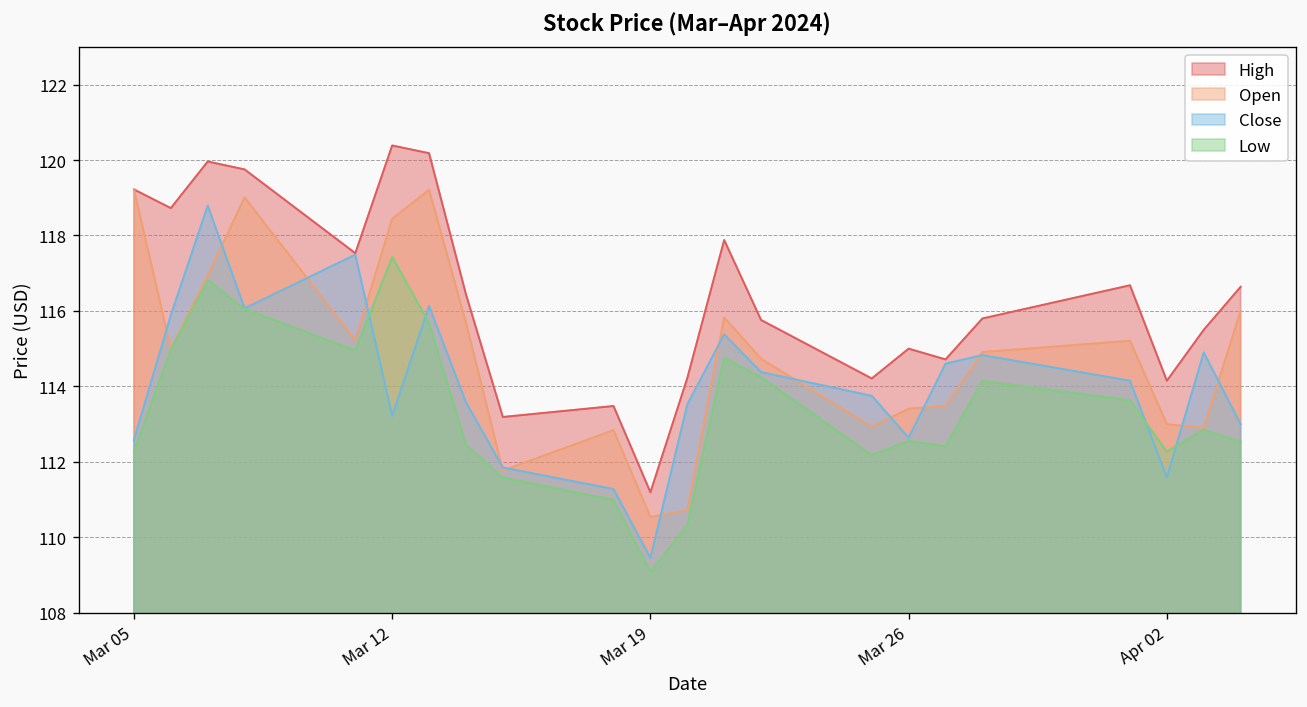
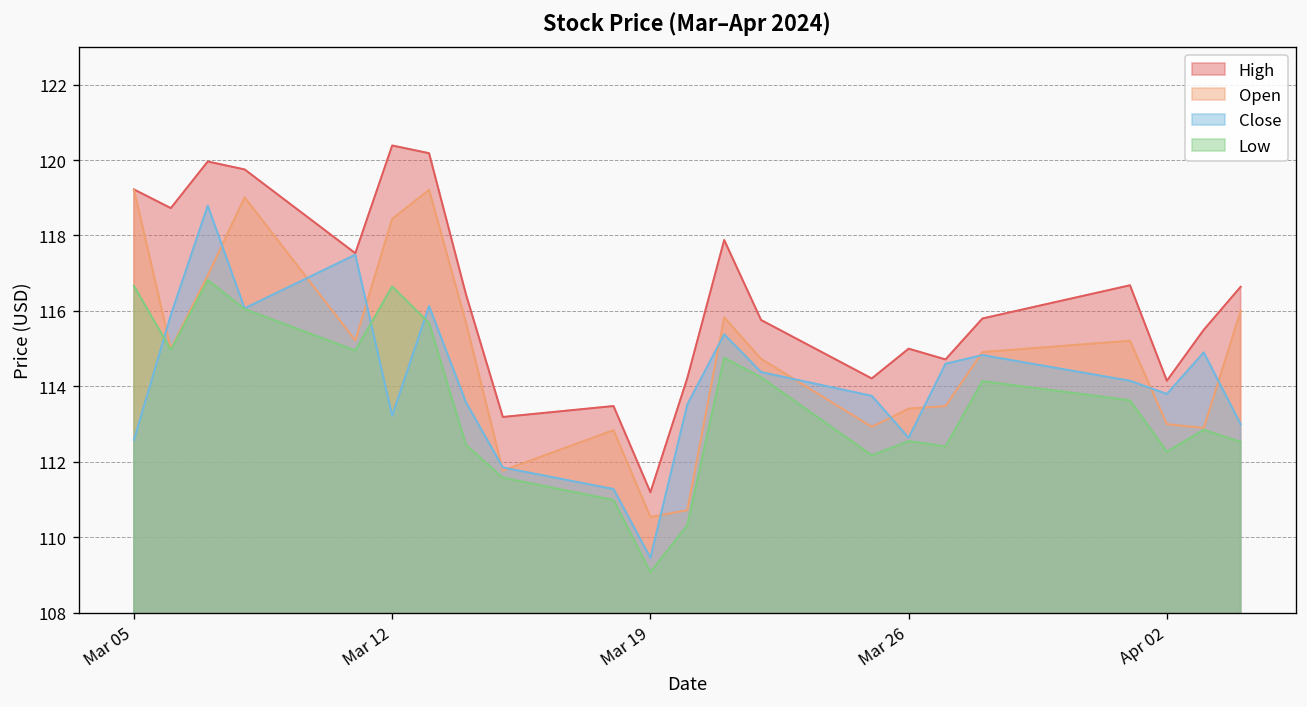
Low, Mar 05: 112.3 -> 116.7
Low, Mar 12: 117.4 -> 116.7
Close, Apr 02: 111.6 -> 113.8
